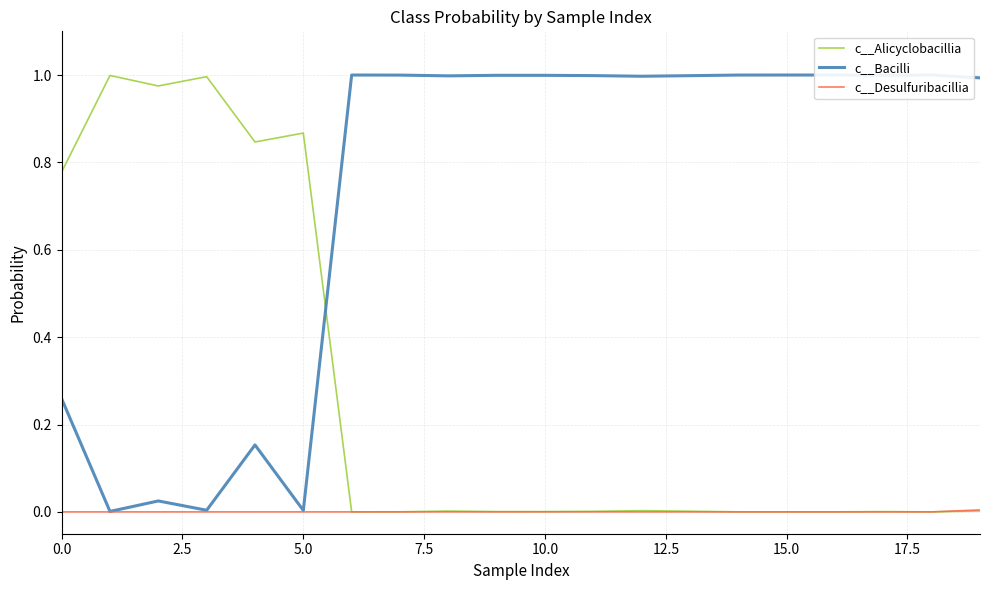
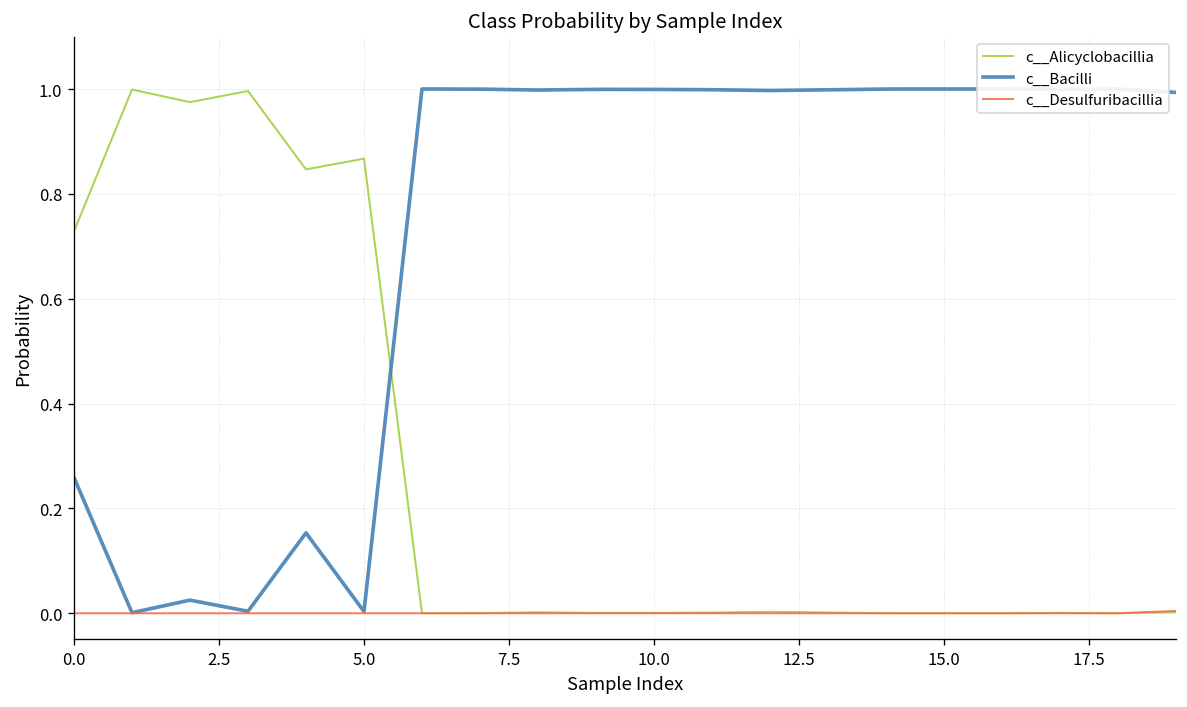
c__Alicyclobacillia, 0.0: 0.78 -> 0.73
